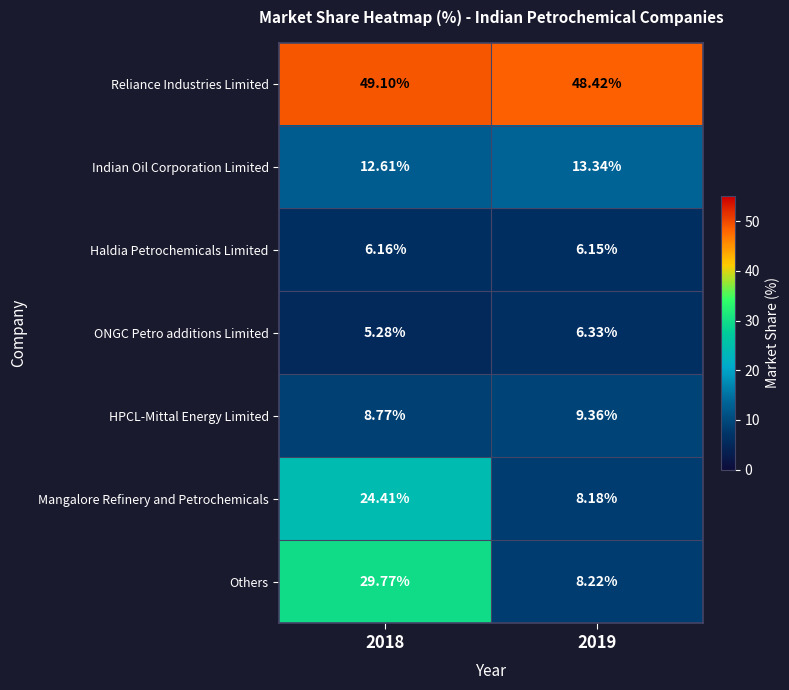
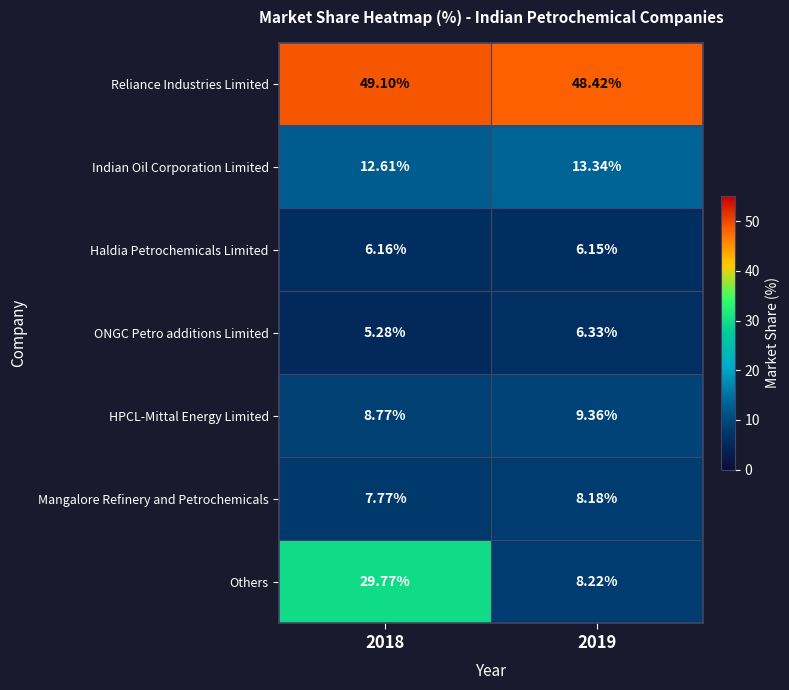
Mangalore Refinery and Petrochemicals, 2018: 24.41% -> 7.77%
